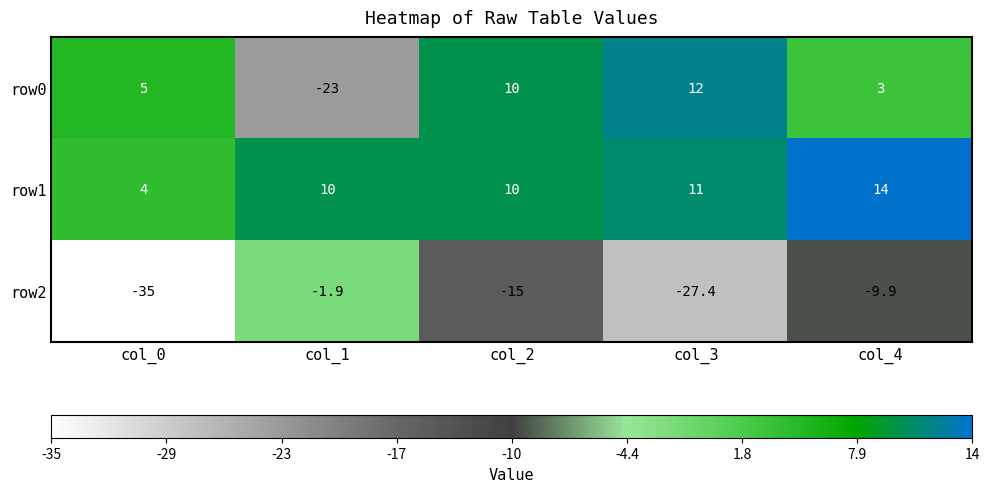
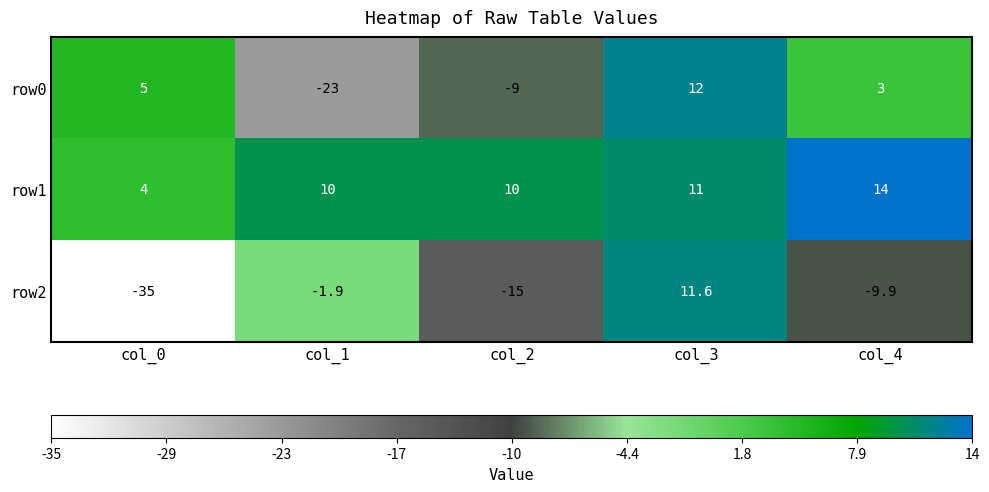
row0, col_2: 10 -> -9
row2, col_3: -27.4 -> 11.6
